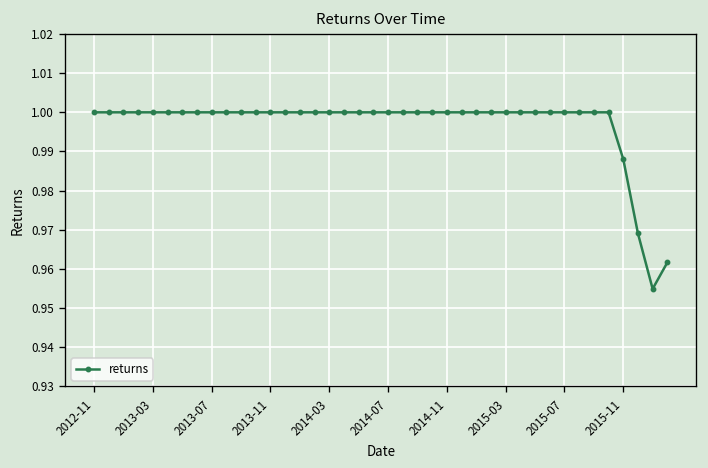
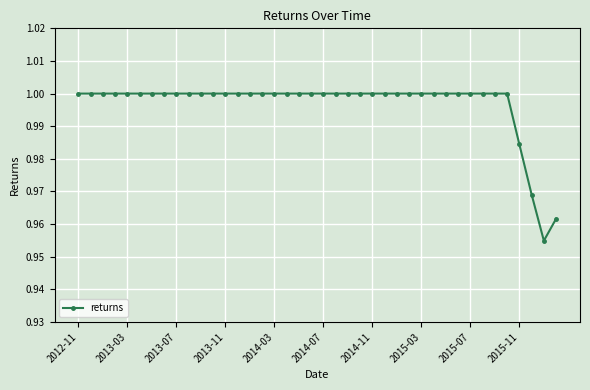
2015-11: 0.988 -> 0.984
